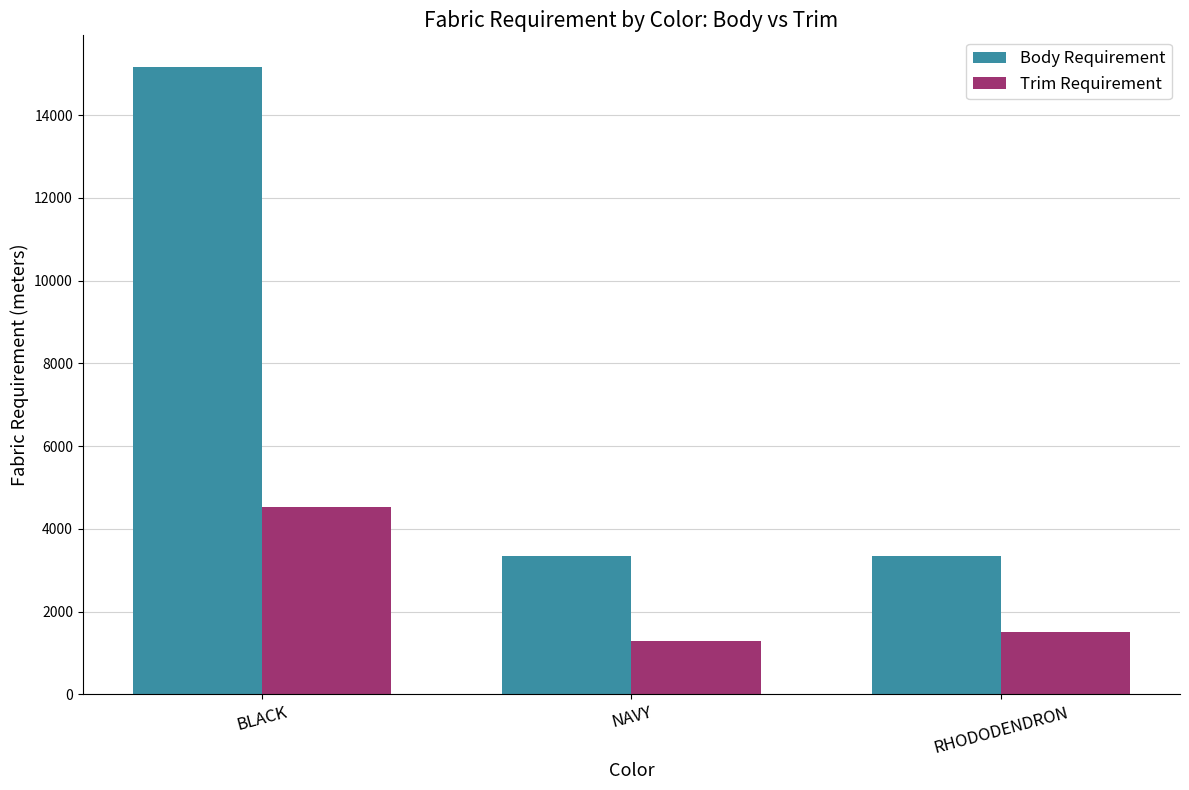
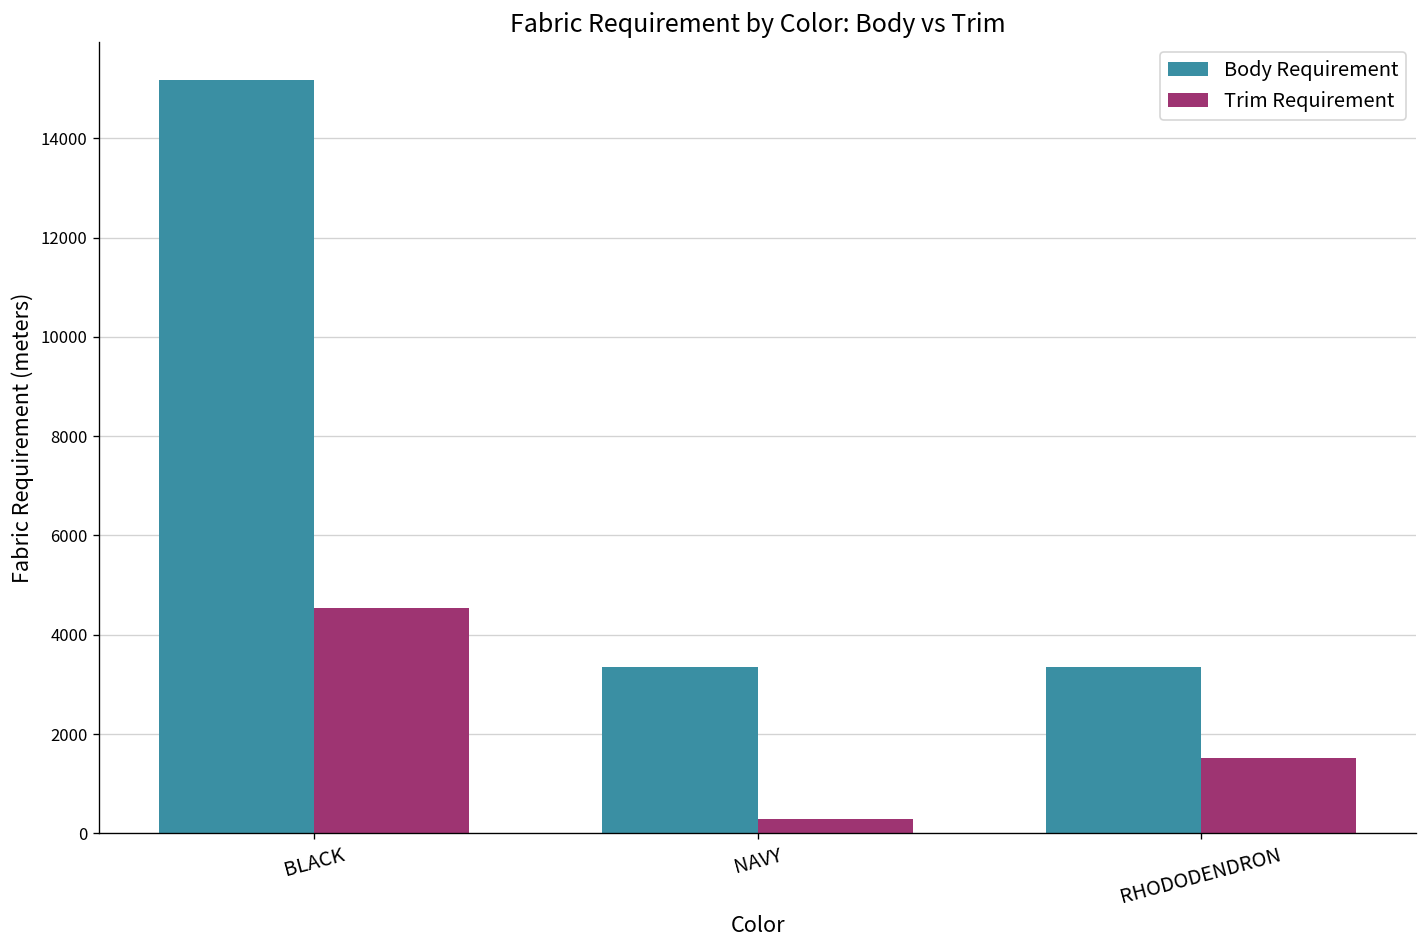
Trim Requirement, NAVY: 1300 -> 300
